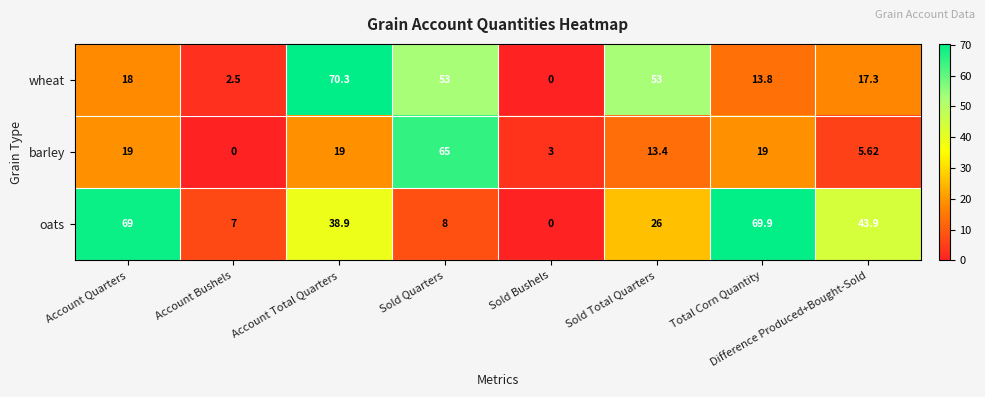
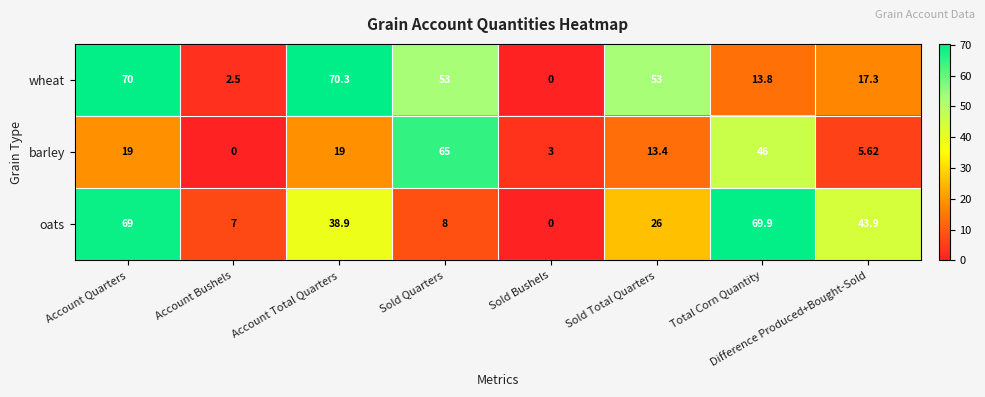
wheat, Account Quarters: 18 -> 70
barley, Total Corn Quantity: 19 -> 46
